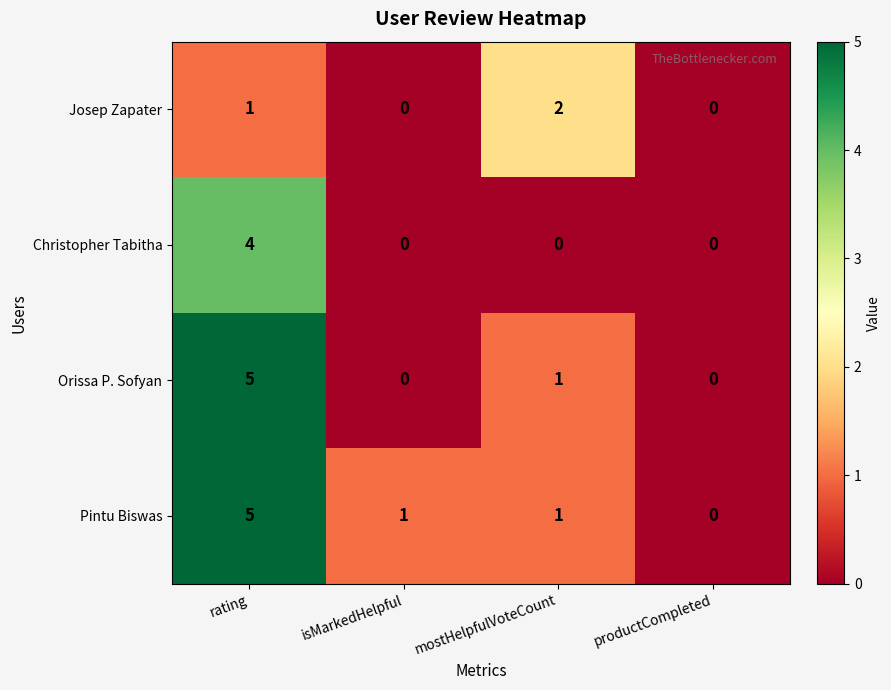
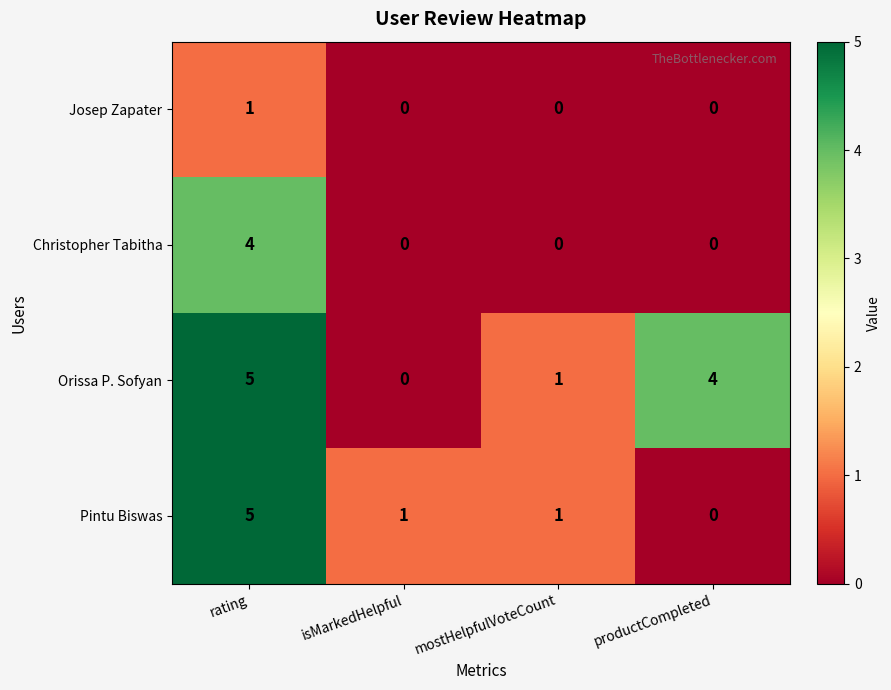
Josep Zapater, mostHelpfulVoteCount: 2 -> 0
Orissa P. Sofyan, productCompleted: 0 -> 4
